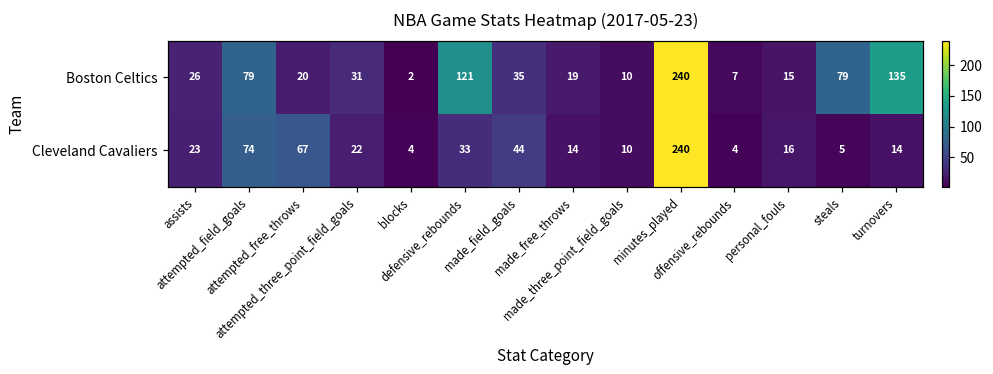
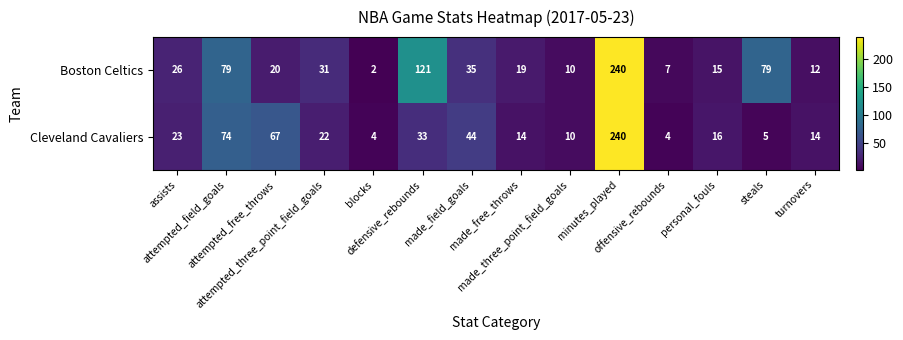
Boston Celtics, turnovers: 135 -> 12
